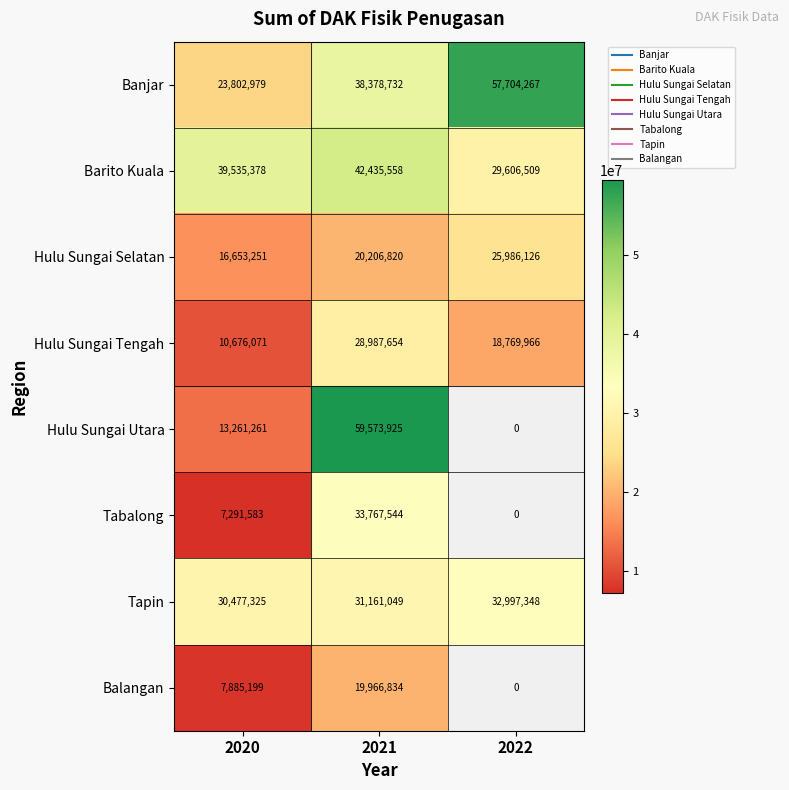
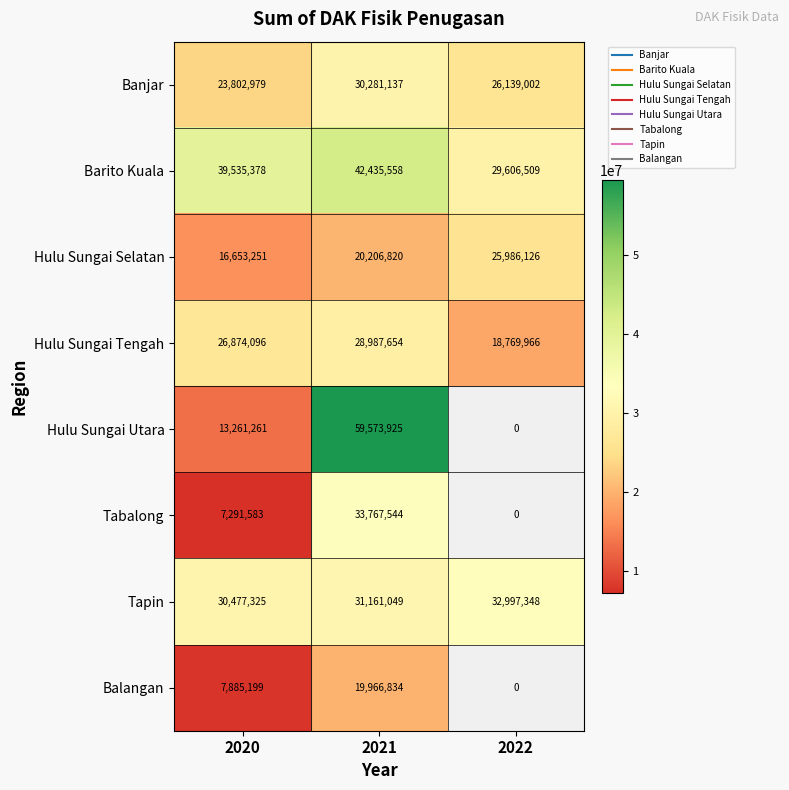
Banjar, 2021: 38,378,732 -> 30,281,137
Banjar, 2022: 57,704,267 -> 26,139,002
Hulu Sungai Tengah, 2020: 10,676,071 -> 26,874,096
